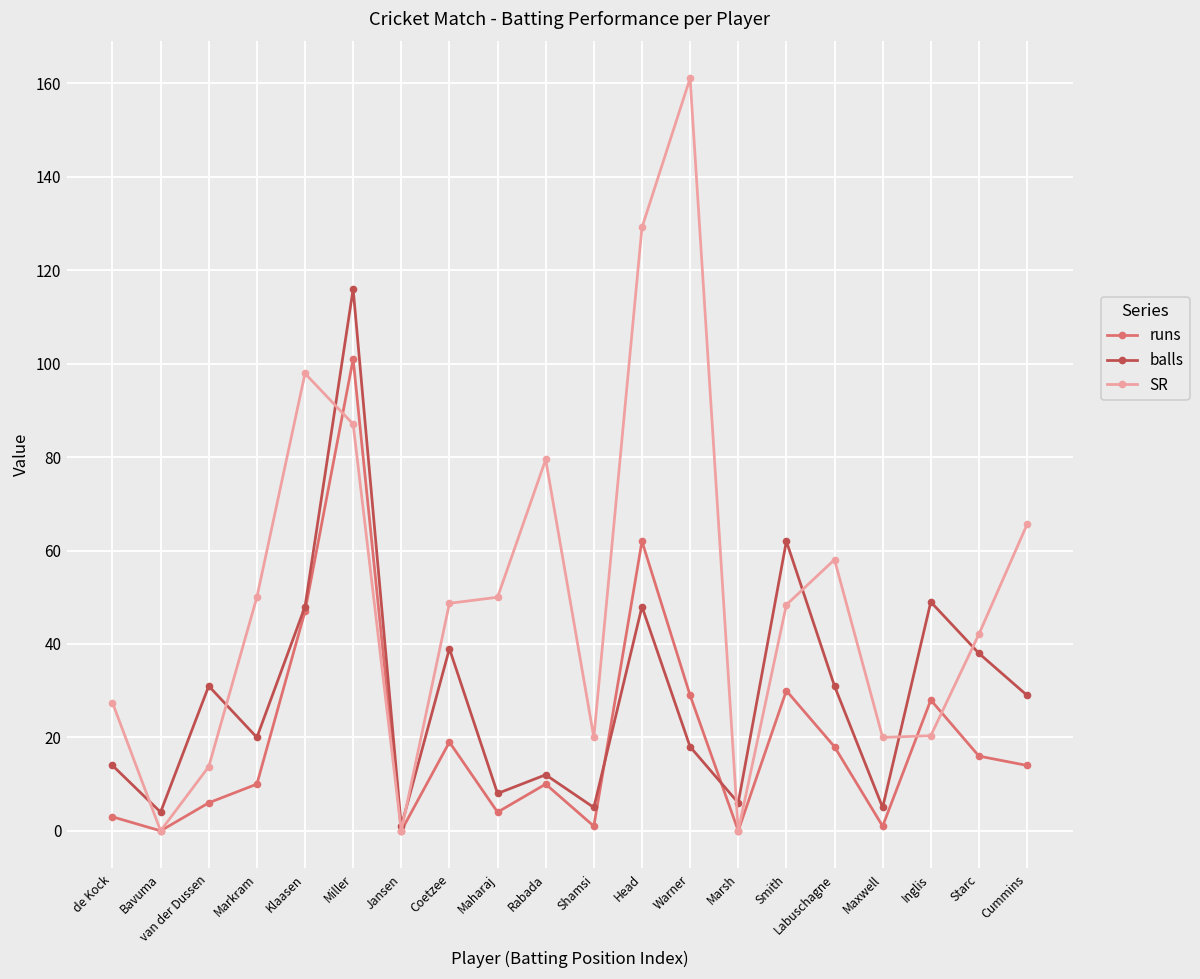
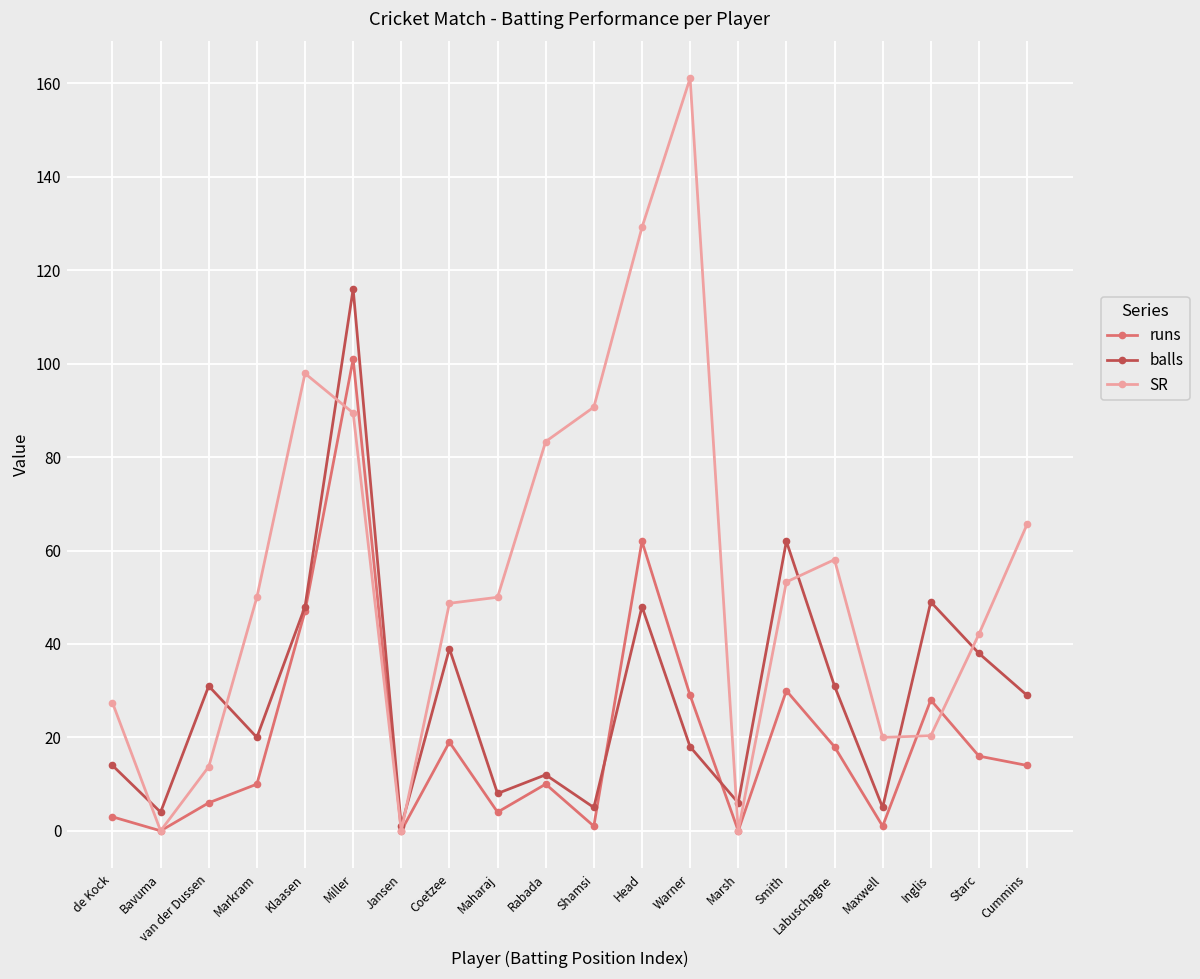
SR, Miller: 87 -> 89
SR, Rabada: 80 -> 83
SR, Shamsi: 20 -> 91
SR, Smith: 48 -> 53
